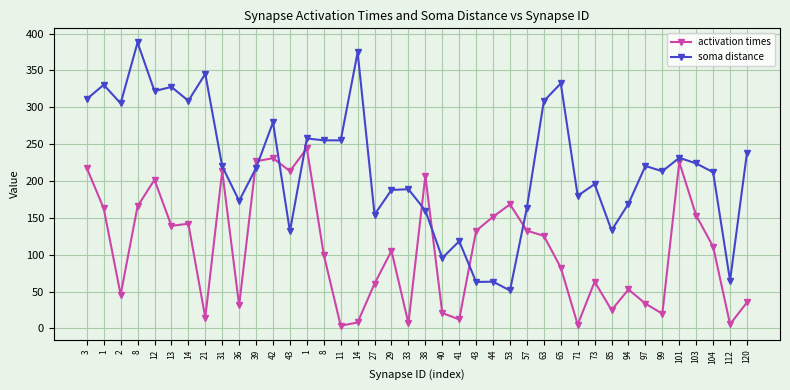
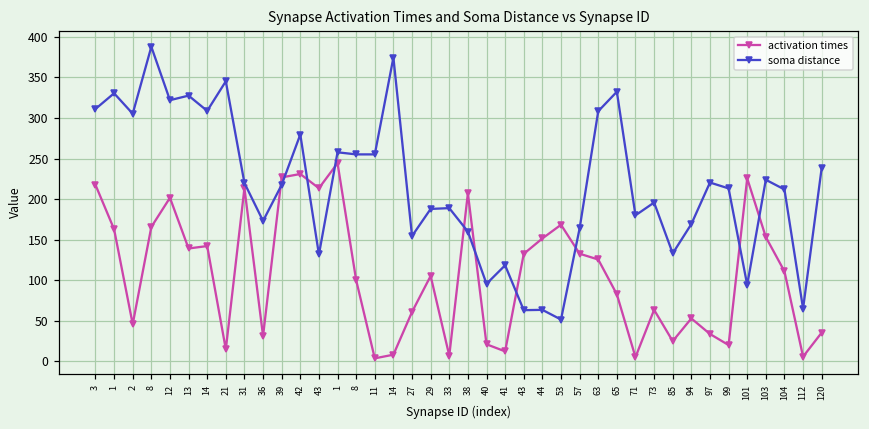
soma distance, 101: 230 -> 90
